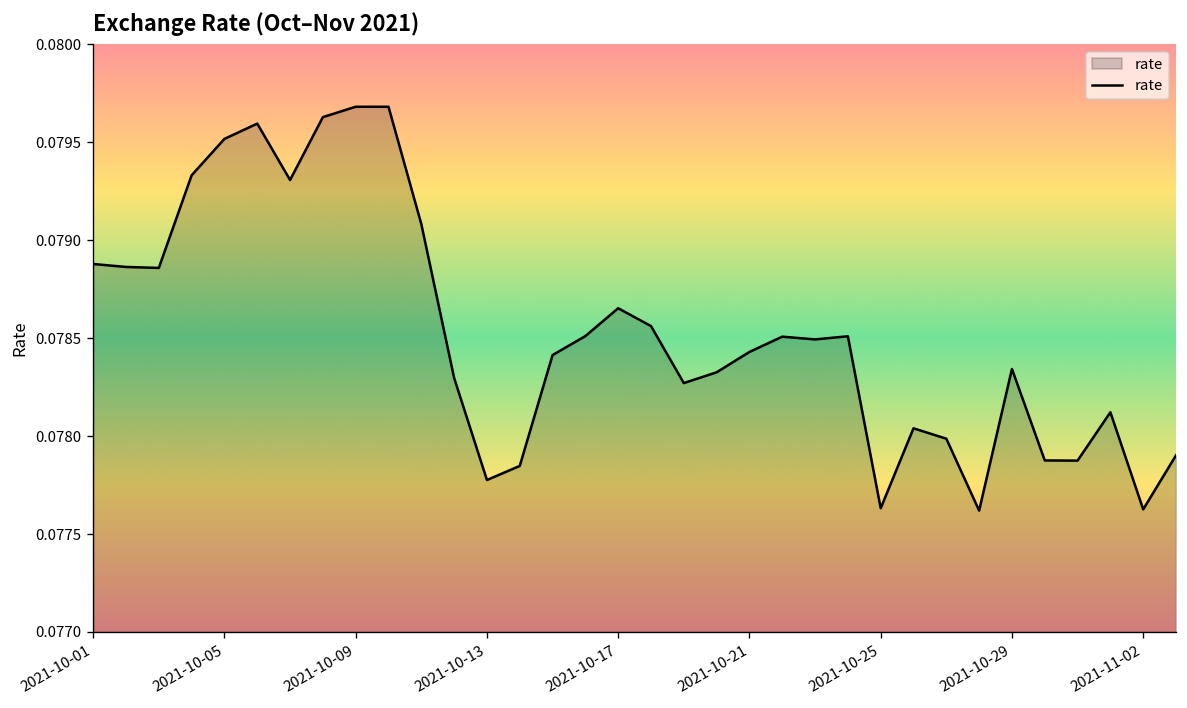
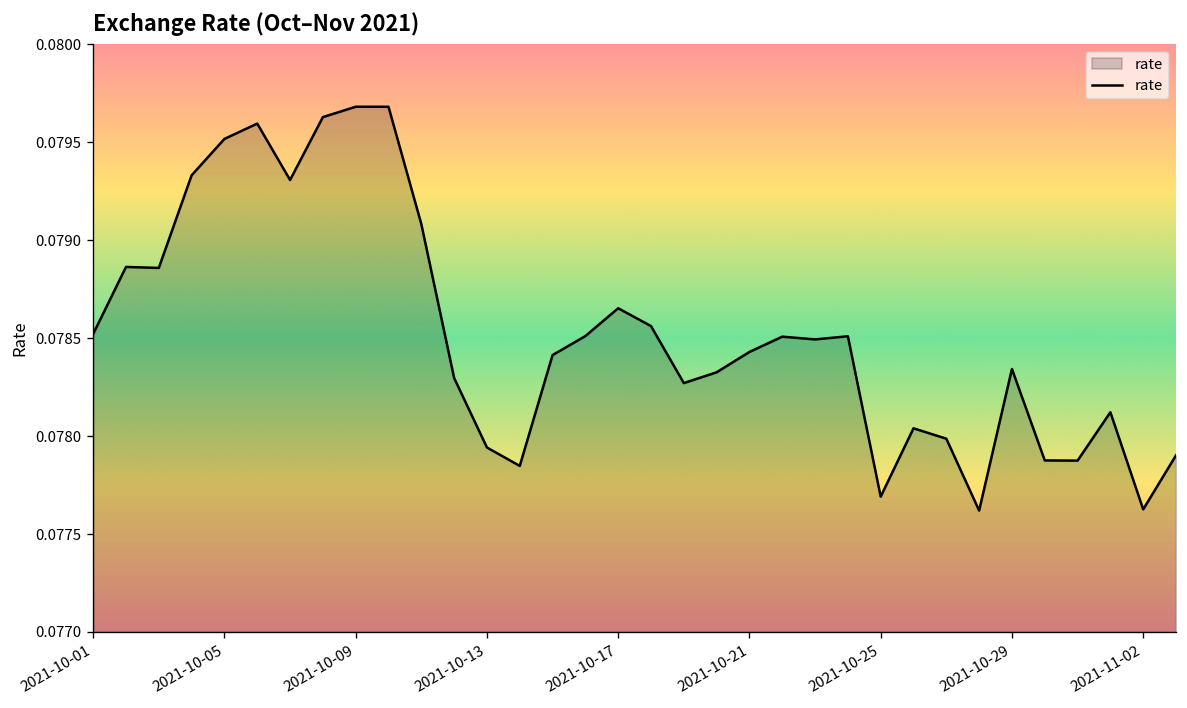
2021-10-01: 0.07888 -> 0.07852
2021-10-13: 0.07778 -> 0.07794
2021-10-25: 0.07763 -> 0.07769
